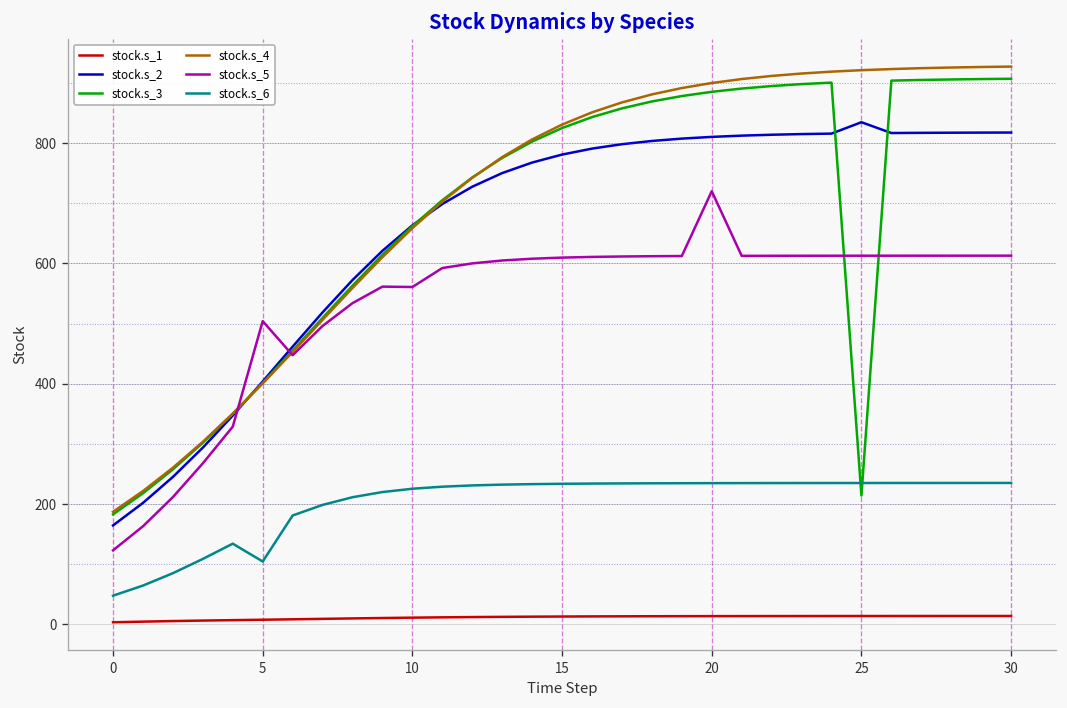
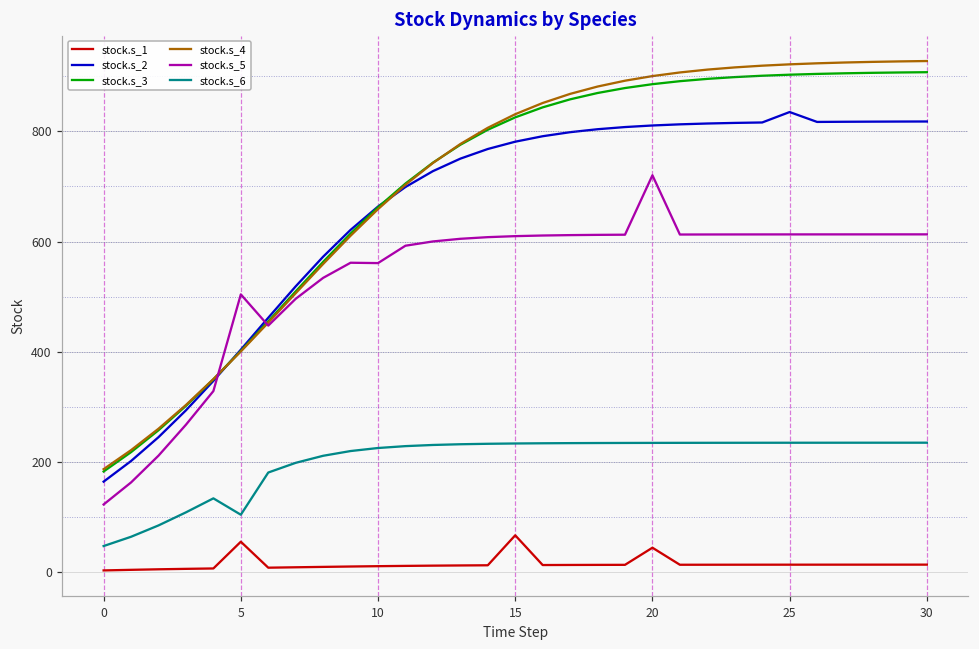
stock.s_1, 5: 10 -> 60
stock.s_1, 15: 10 -> 70
stock.s_1, 20: 10 -> 40
stock.s_3, 25: 210 -> 900
